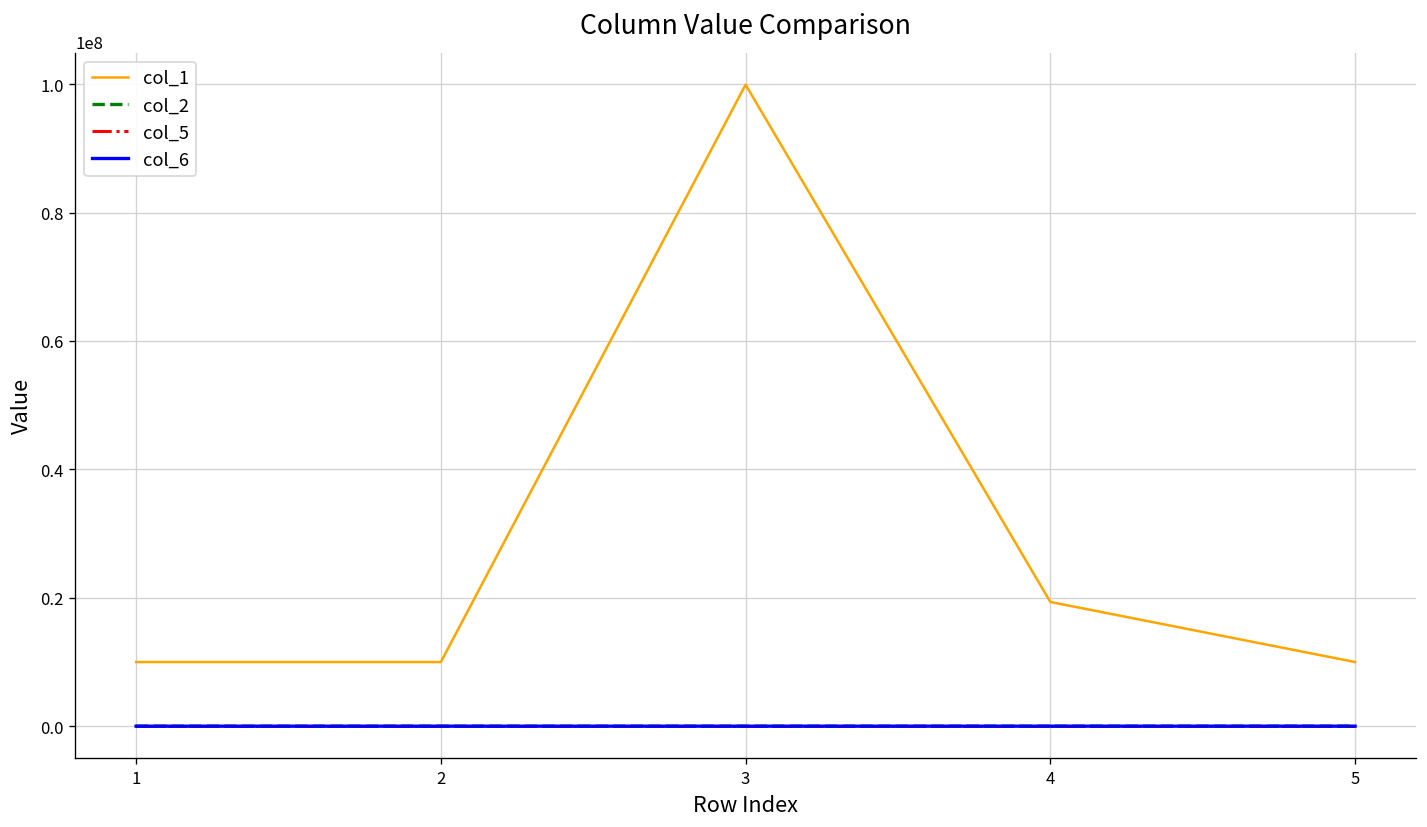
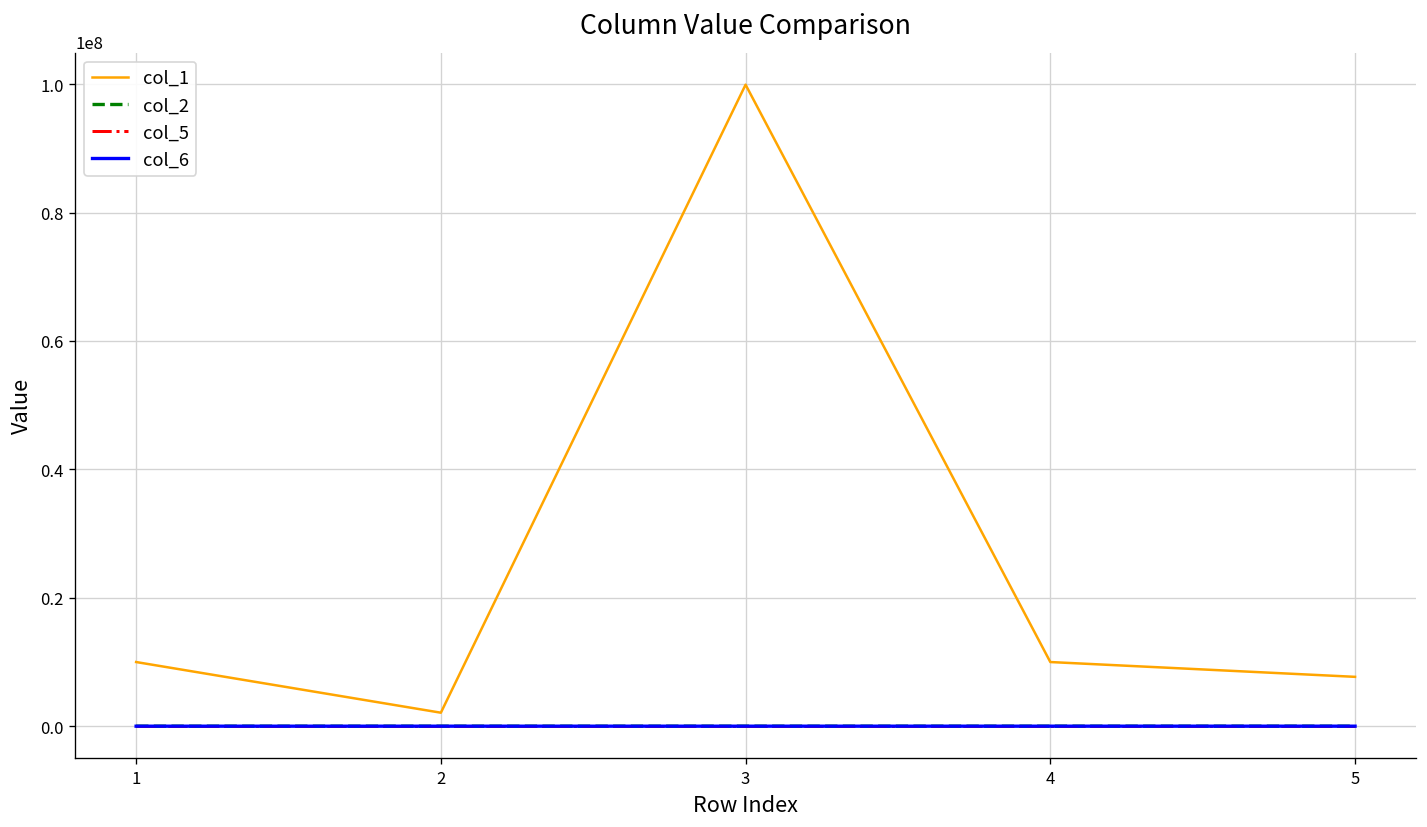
col_1, 2: 10000000 -> 2000000
col_1, 4: 19000000 -> 10000000
col_1, 5: 10000000 -> 8000000
